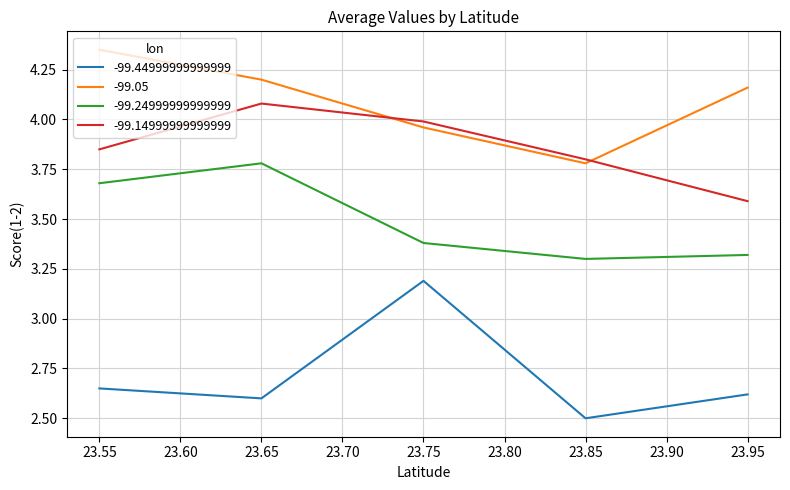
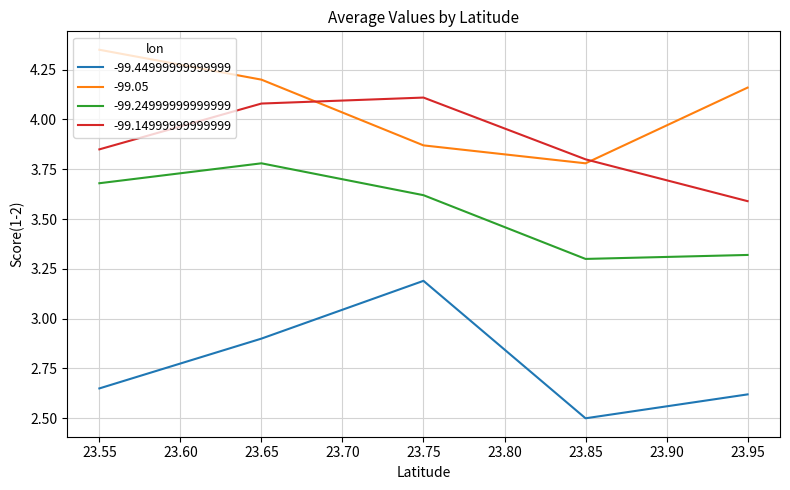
-99.44999999999999, 23.65: 2.6 -> 2.9
-99.05, 23.75: 3.96 -> 3.87
-99.24999999999999, 23.75: 3.38 -> 3.62
-99.14999999999999, 23.75: 3.99 -> 4.11
